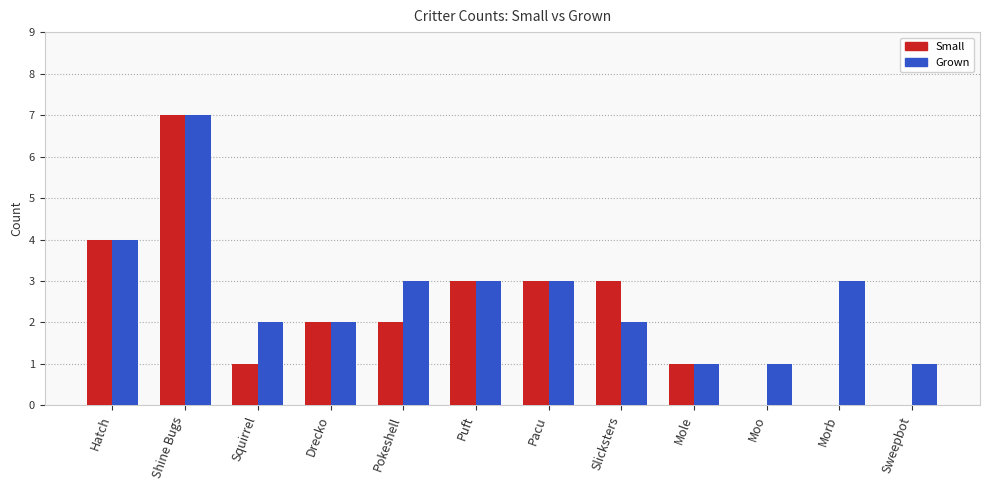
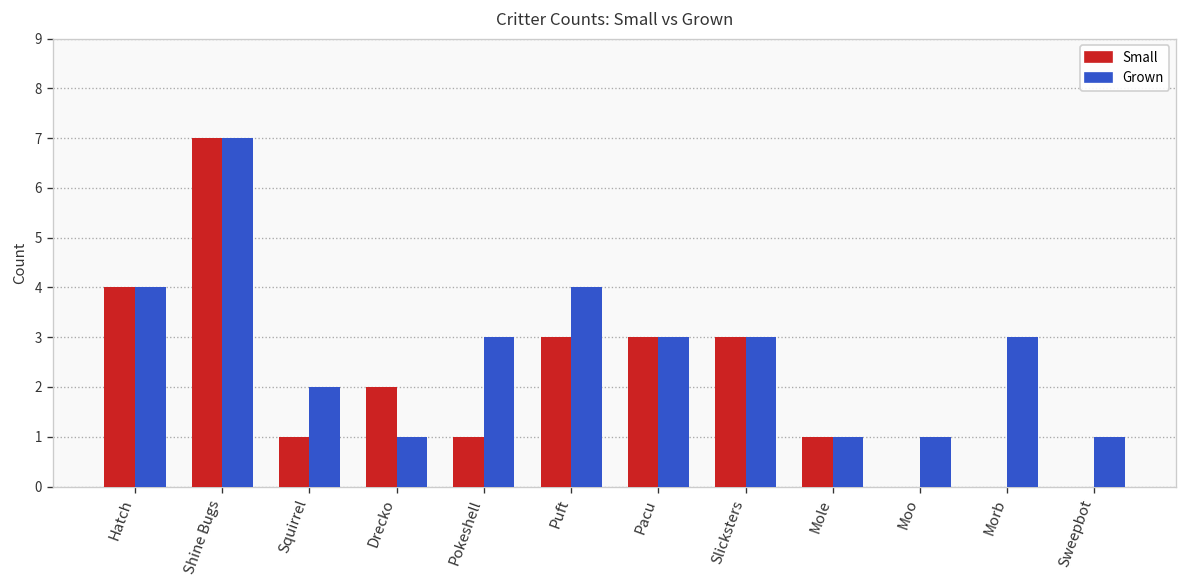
Grown, Drecko: 2 -> 1
Small, Pokeshell: 2 -> 1
Grown, Puft: 3 -> 4
Grown, Slicksters: 2 -> 3
